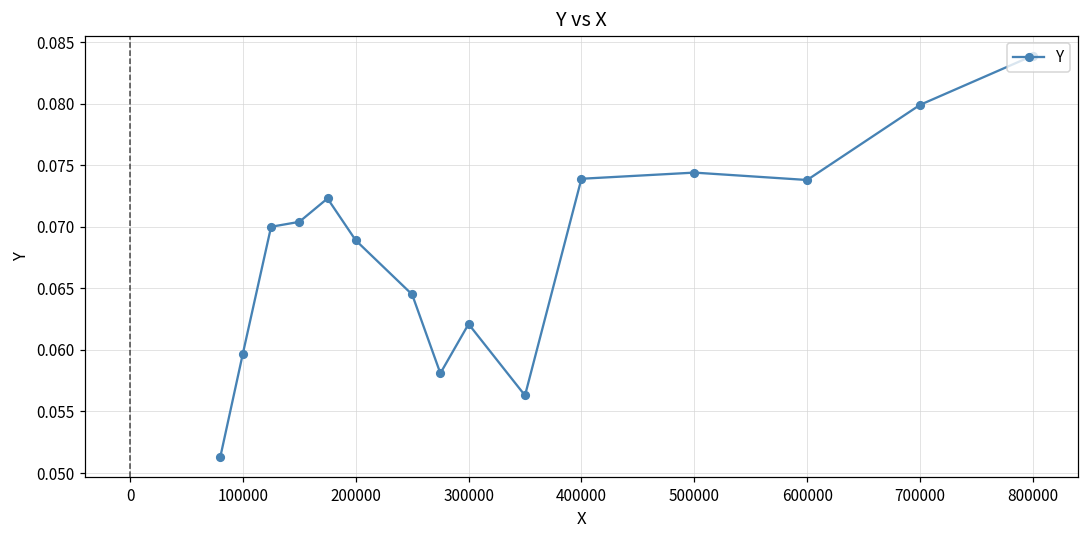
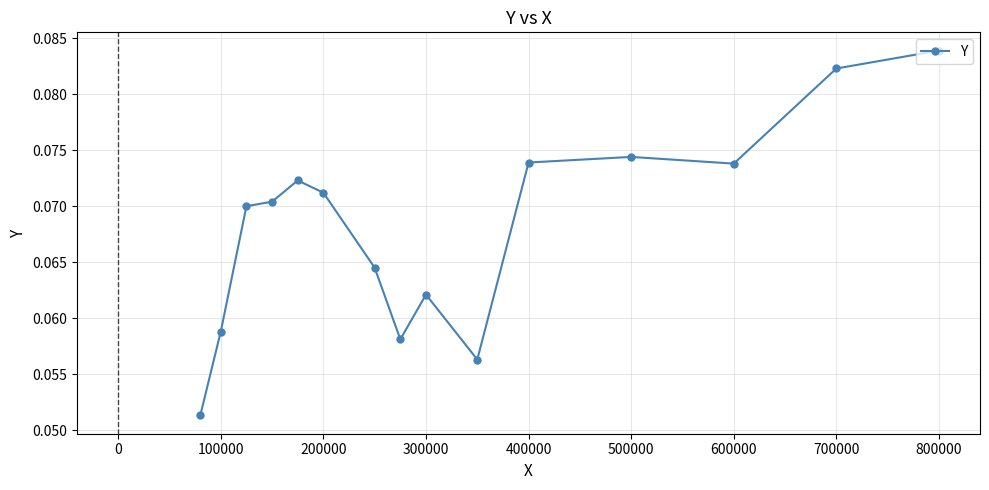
100000: 0.0597 -> 0.0588
200000: 0.0689 -> 0.0712
700000: 0.0799 -> 0.0823
